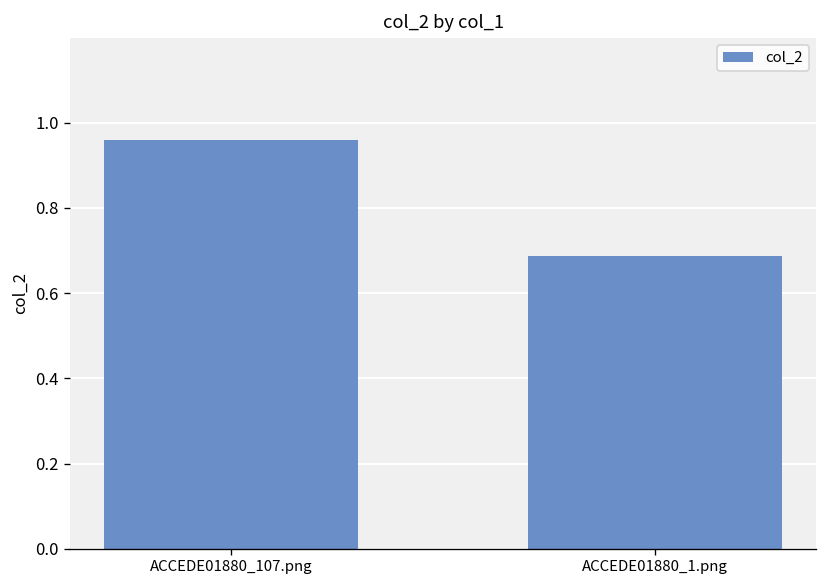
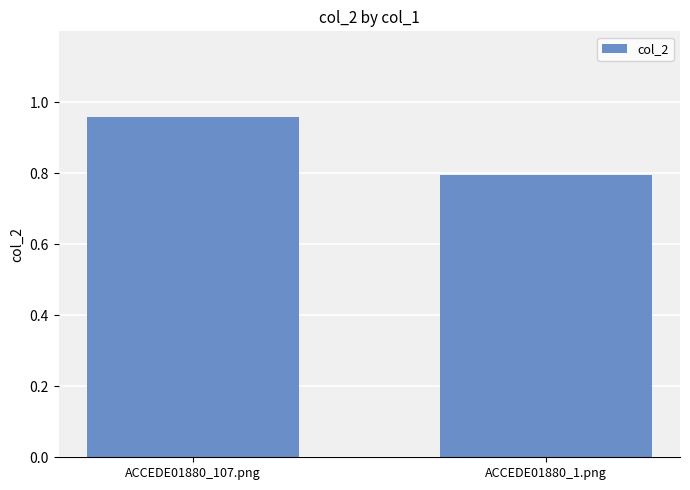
ACCEDE01880_1.png: 0.69 -> 0.80
